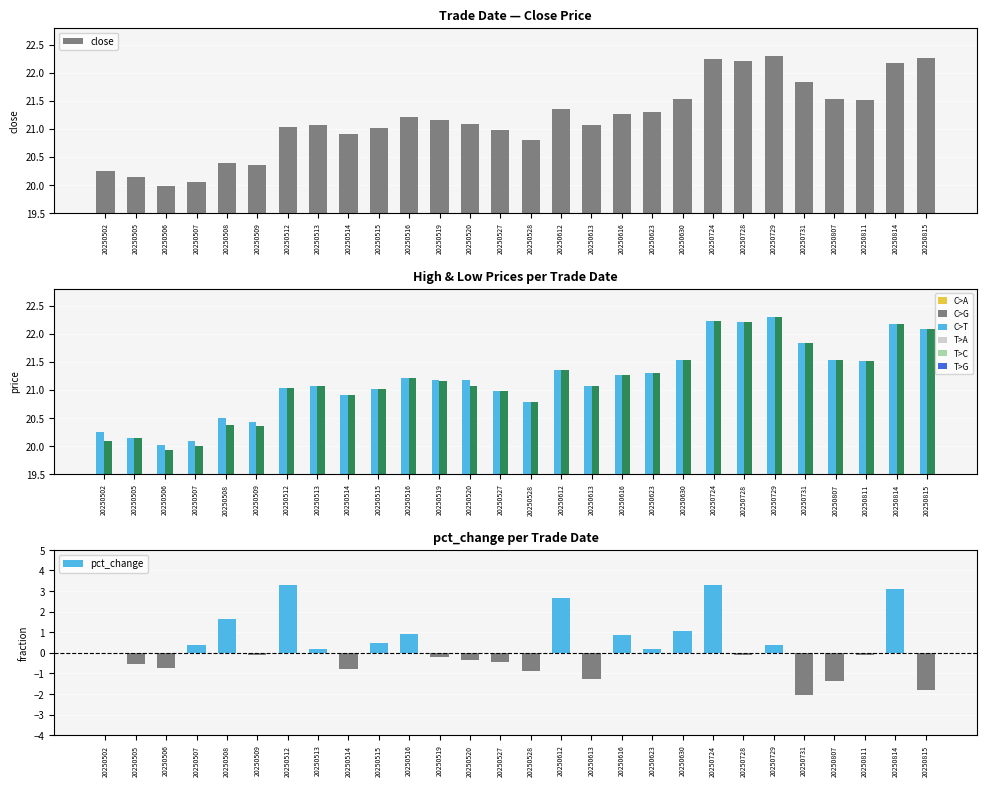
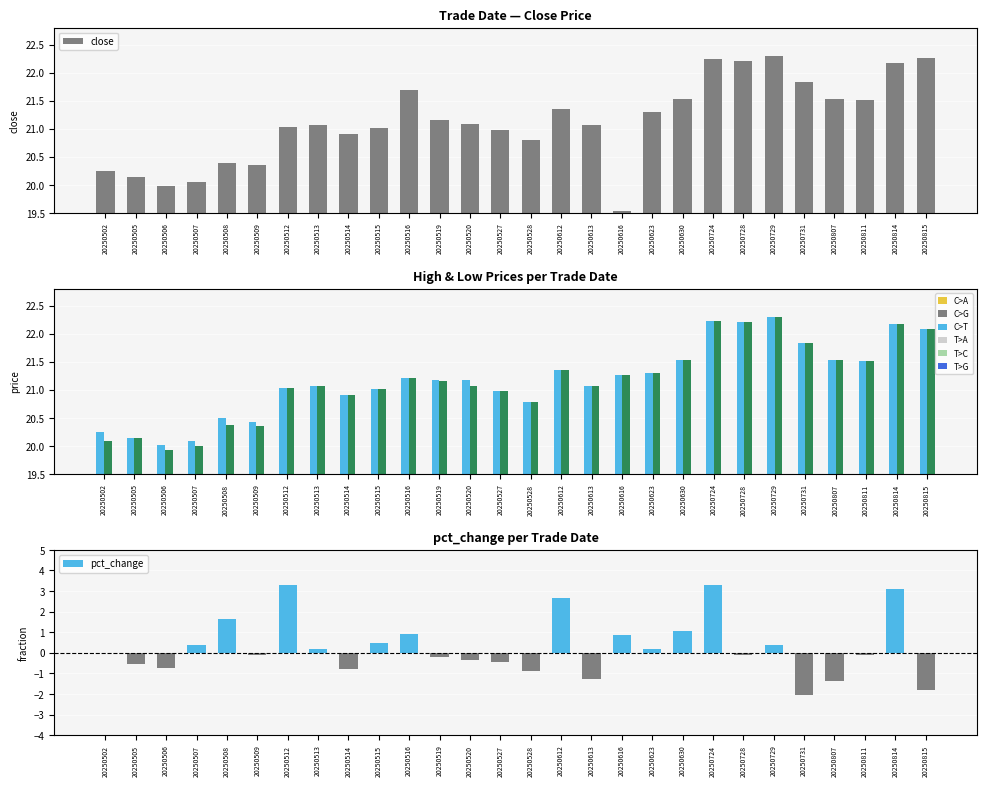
Trade Date — Close Price, 20250516: 21.2 -> 21.7
Trade Date — Close Price, 20250616: 21.3 -> 19.5
